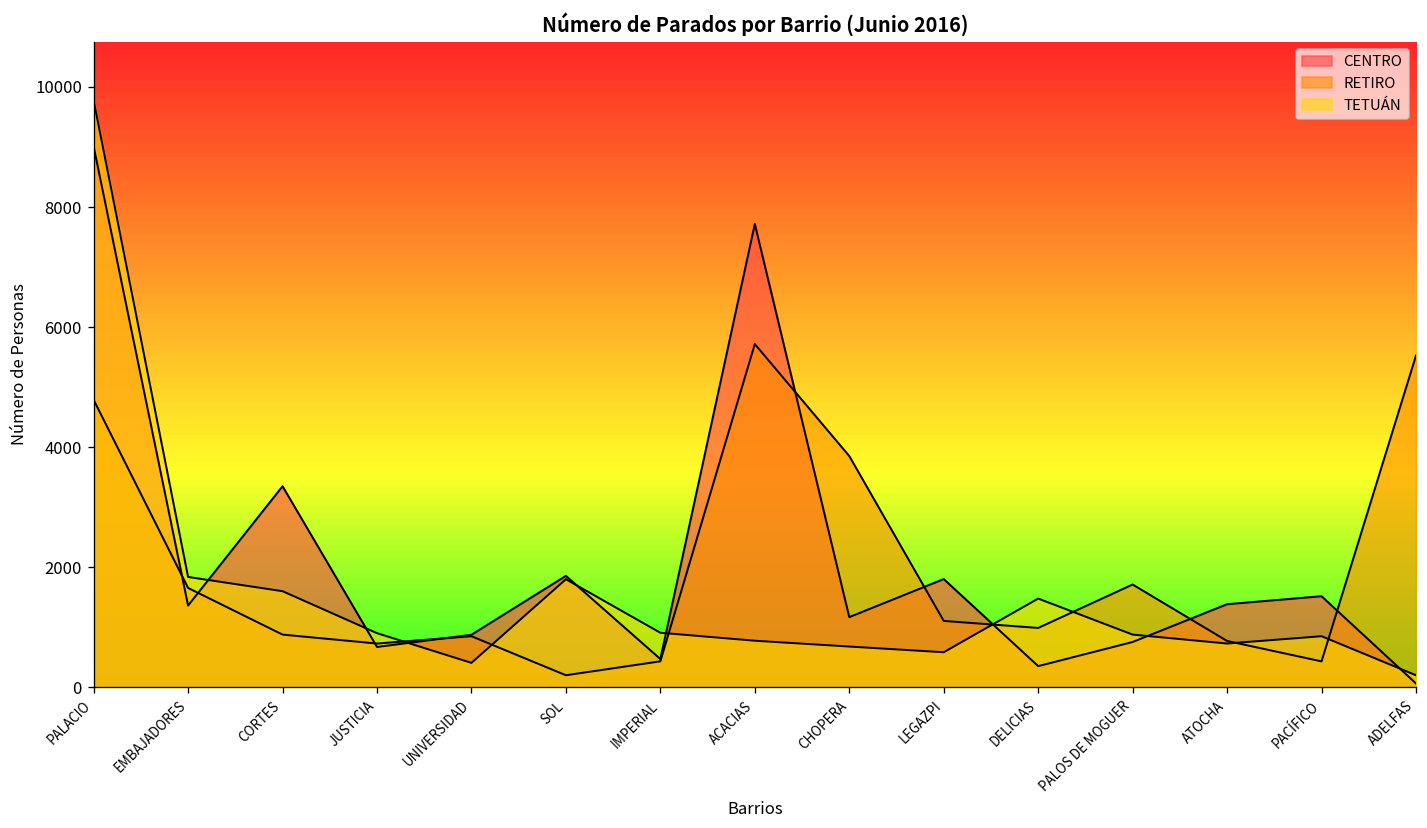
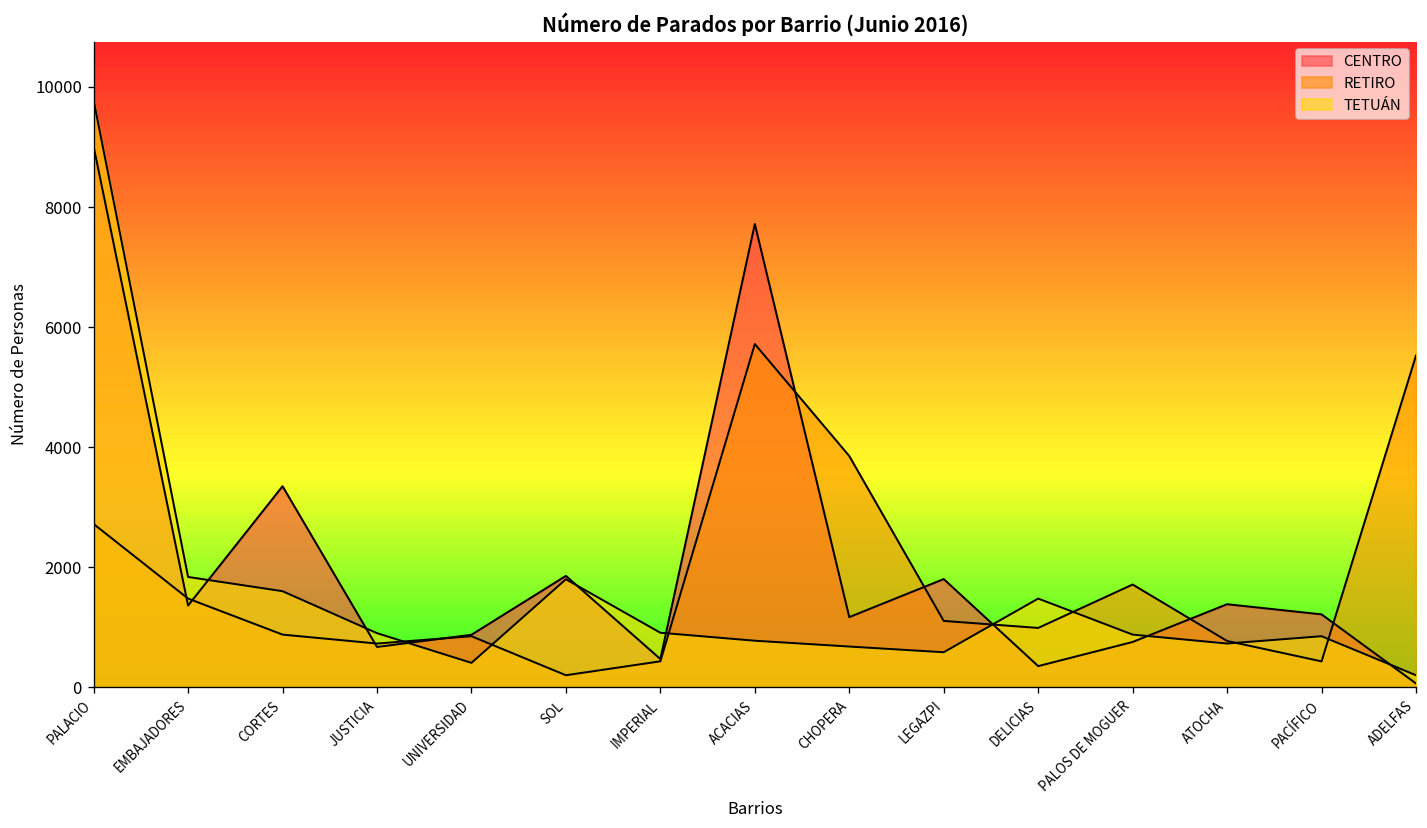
RETIRO, PALACIO: 4800 -> 2700
RETIRO, EMBAJADORES: 1700 -> 1500
CENTRO, PACÍFICO: 1500 -> 1200
